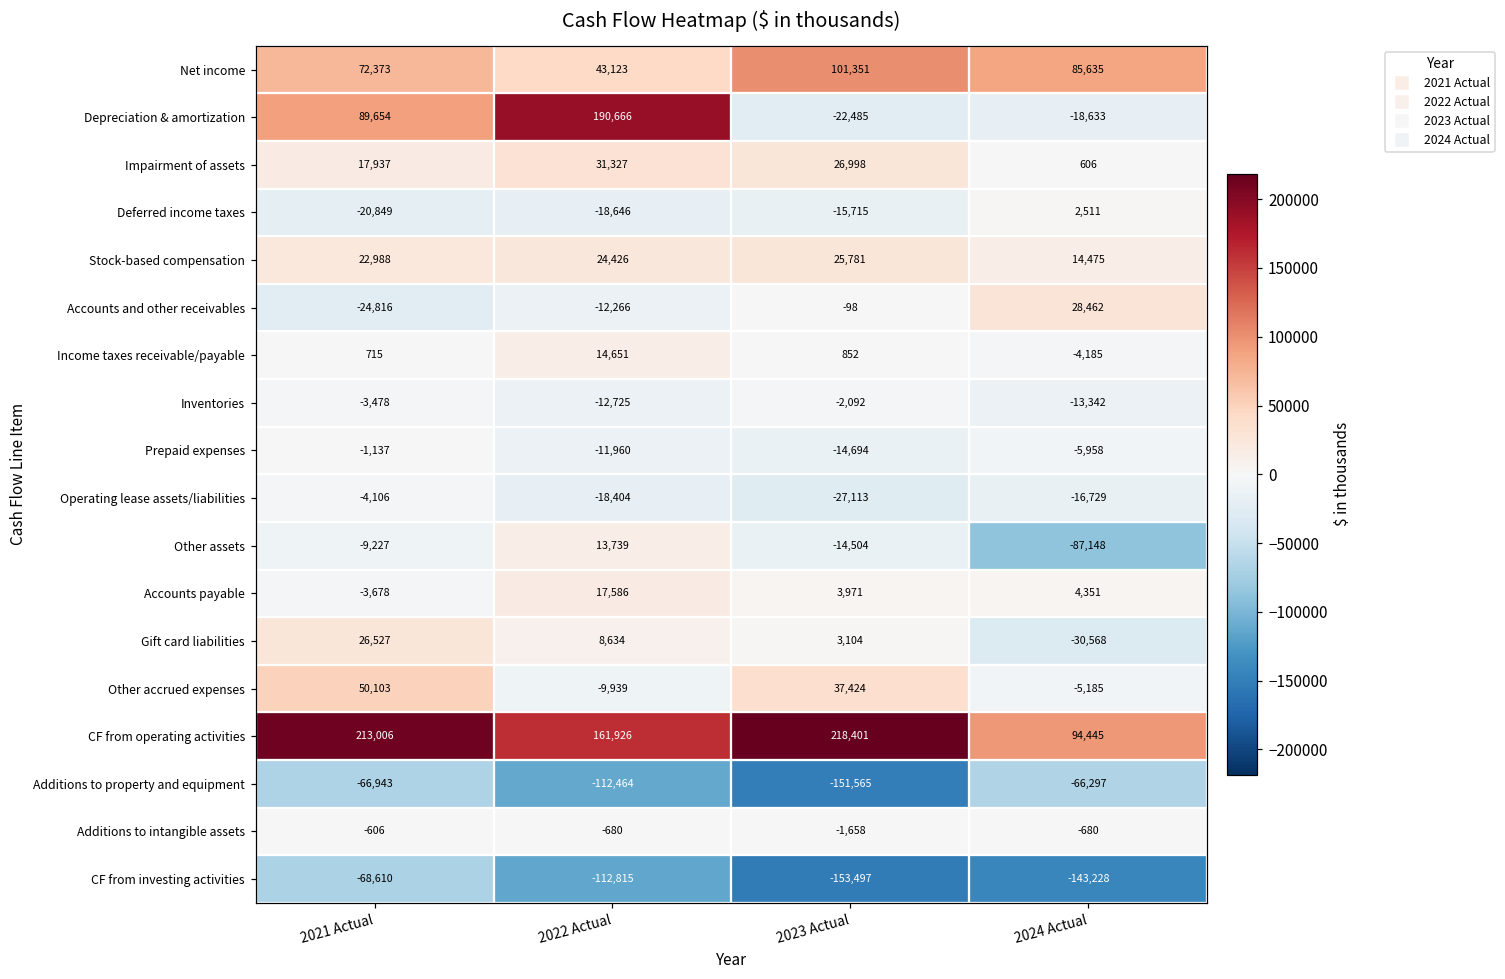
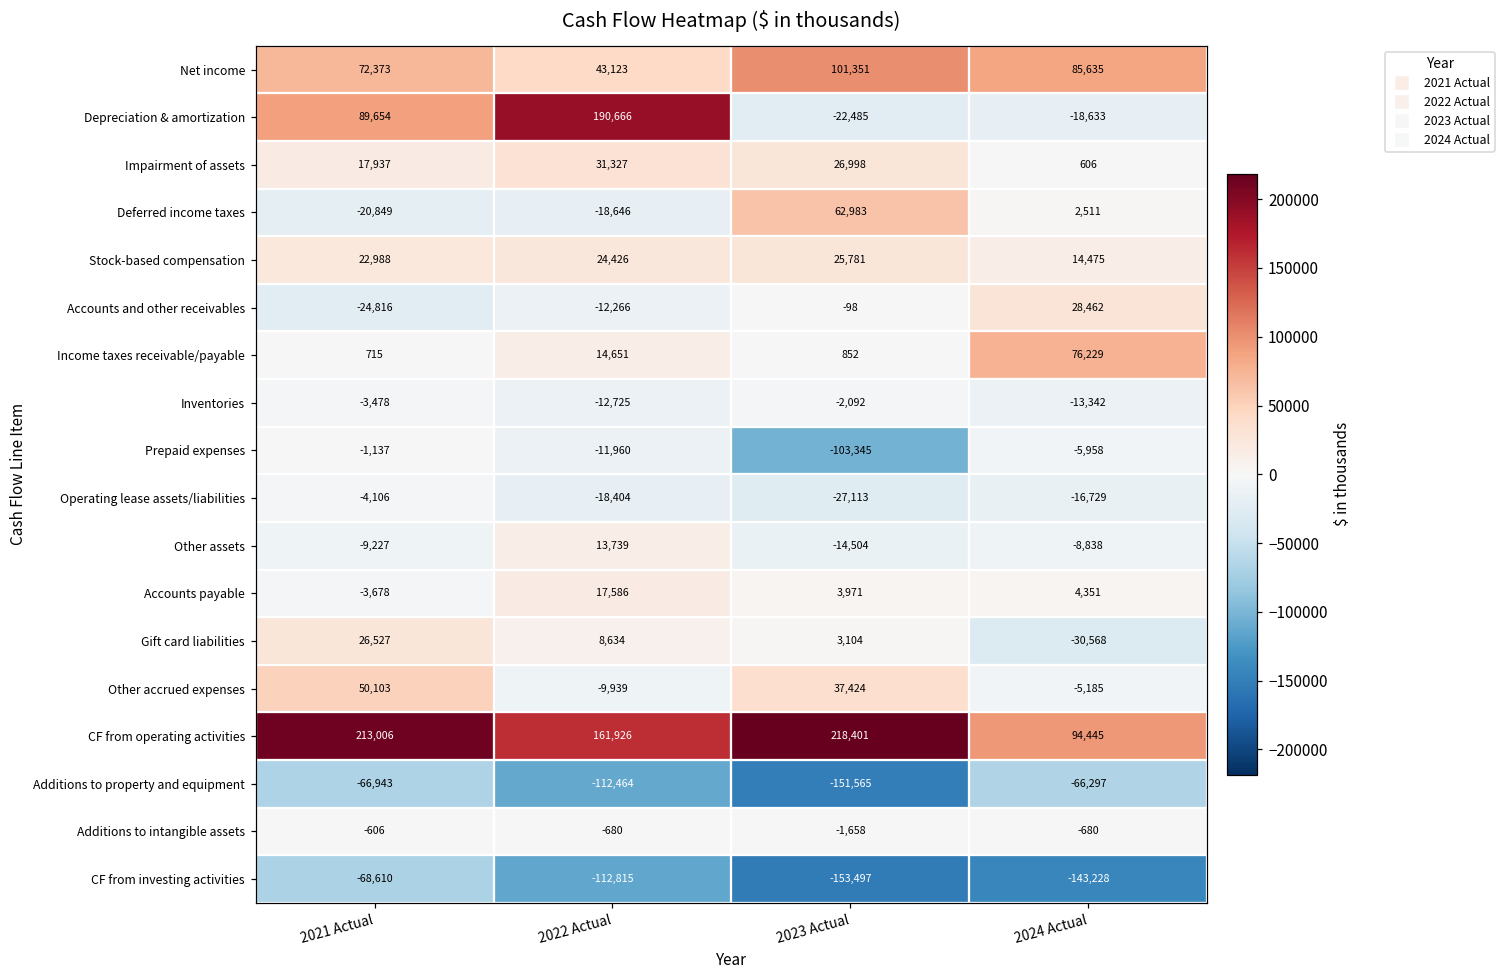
Deferred income taxes, 2023 Actual: -15,715 -> 62,983
Income taxes receivable/payable, 2024 Actual: -4,185 -> 76,229
Prepaid expenses, 2023 Actual: -14,694 -> -103,345
Other assets, 2024 Actual: -87,148 -> -8,838
